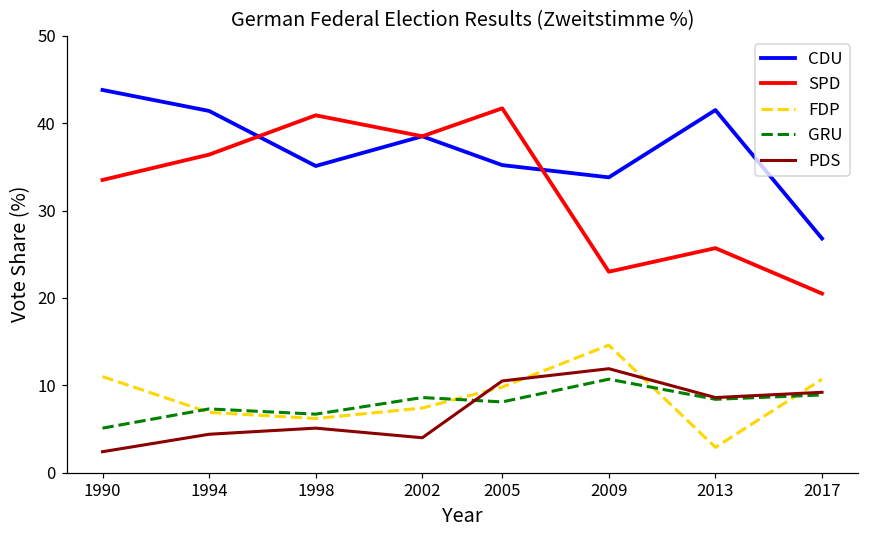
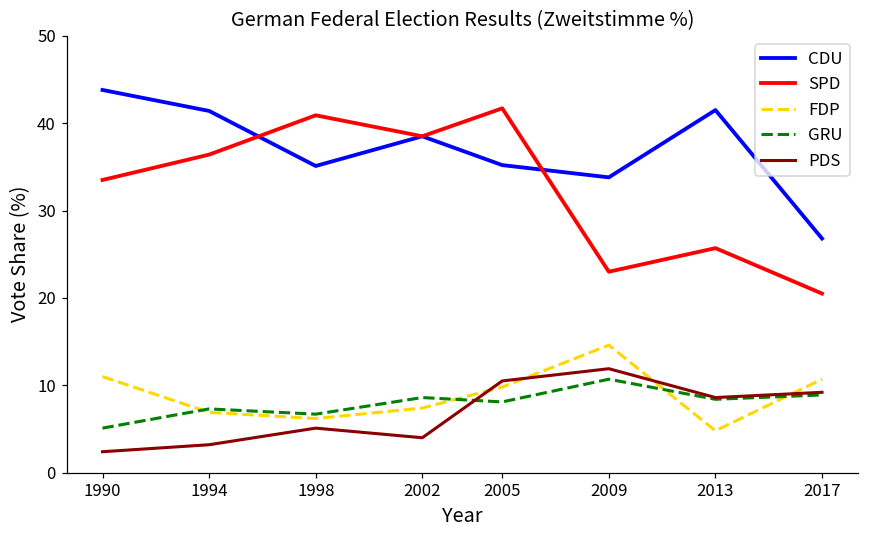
PDS, 1994: 4 -> 3
FDP, 2013: 3 -> 5
